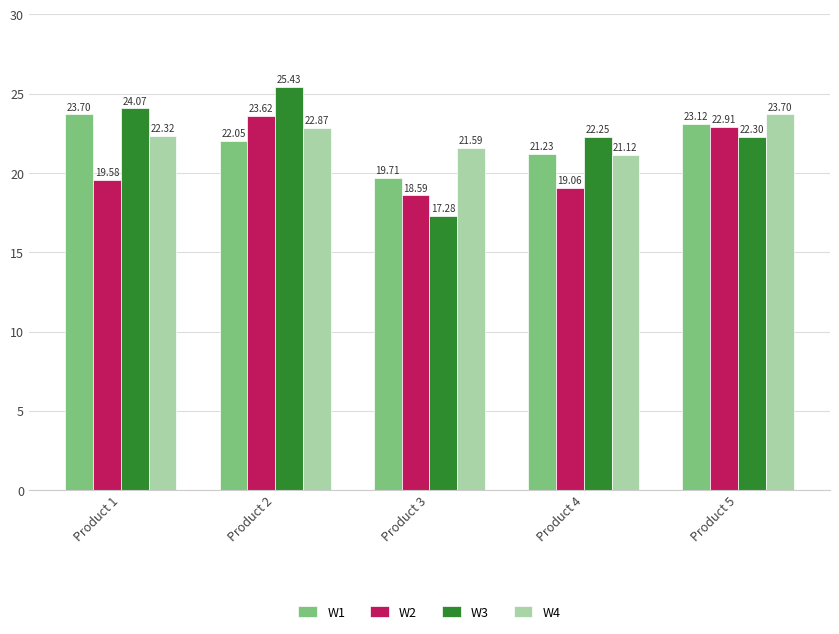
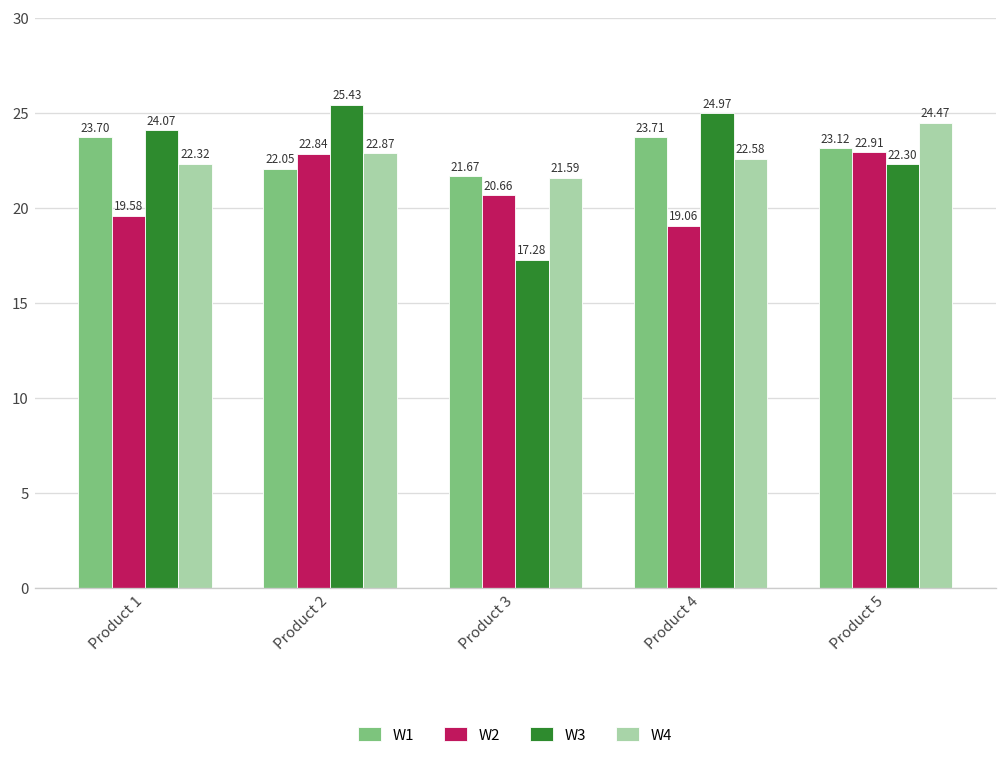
W2, Product 2: 23.62 -> 22.84
W1, Product 3: 19.71 -> 21.67
W2, Product 3: 18.59 -> 20.66
W1, Product 4: 21.23 -> 23.71
W3, Product 4: 22.25 -> 24.97
W4, Product 4: 21.12 -> 22.58
W4, Product 5: 23.70 -> 24.47
